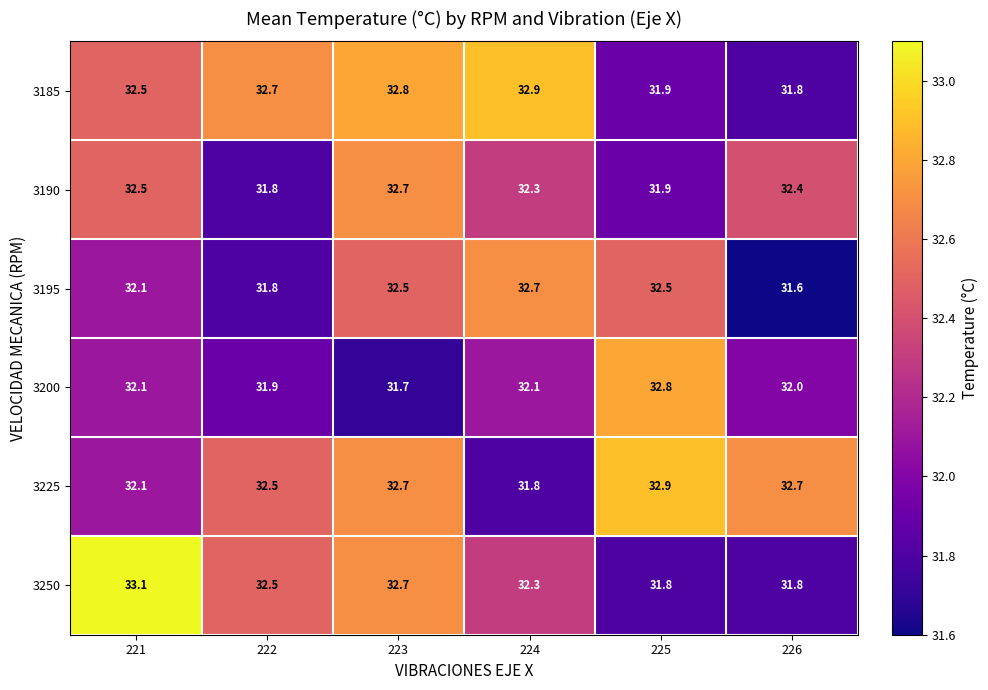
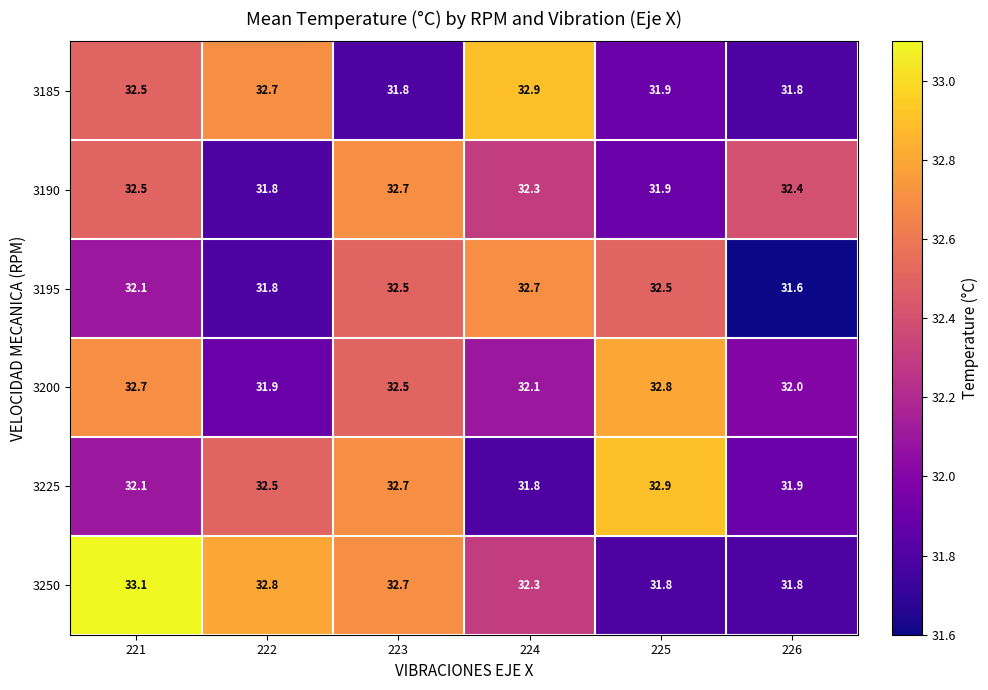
3185, 223: 32.8 -> 31.8
3200, 221: 32.1 -> 32.7
3200, 223: 31.7 -> 32.5
3225, 226: 32.7 -> 31.9
3250, 222: 32.5 -> 32.8
